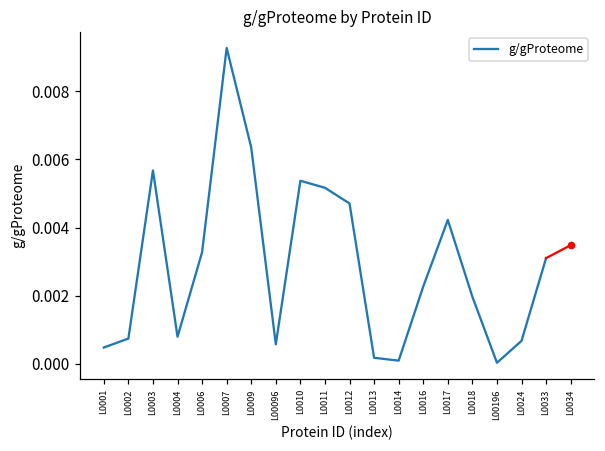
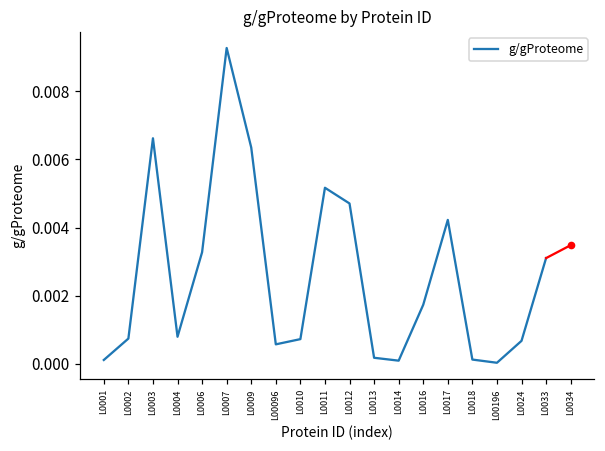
g/gProteome, L0001: 0.0005 -> 0.0001
g/gProteome, L0003: 0.0057 -> 0.0066
g/gProteome, L0010: 0.0054 -> 0.0007
g/gProteome, L0016: 0.0023 -> 0.0017
g/gProteome, L0018: 0.0020 -> 0.0001
